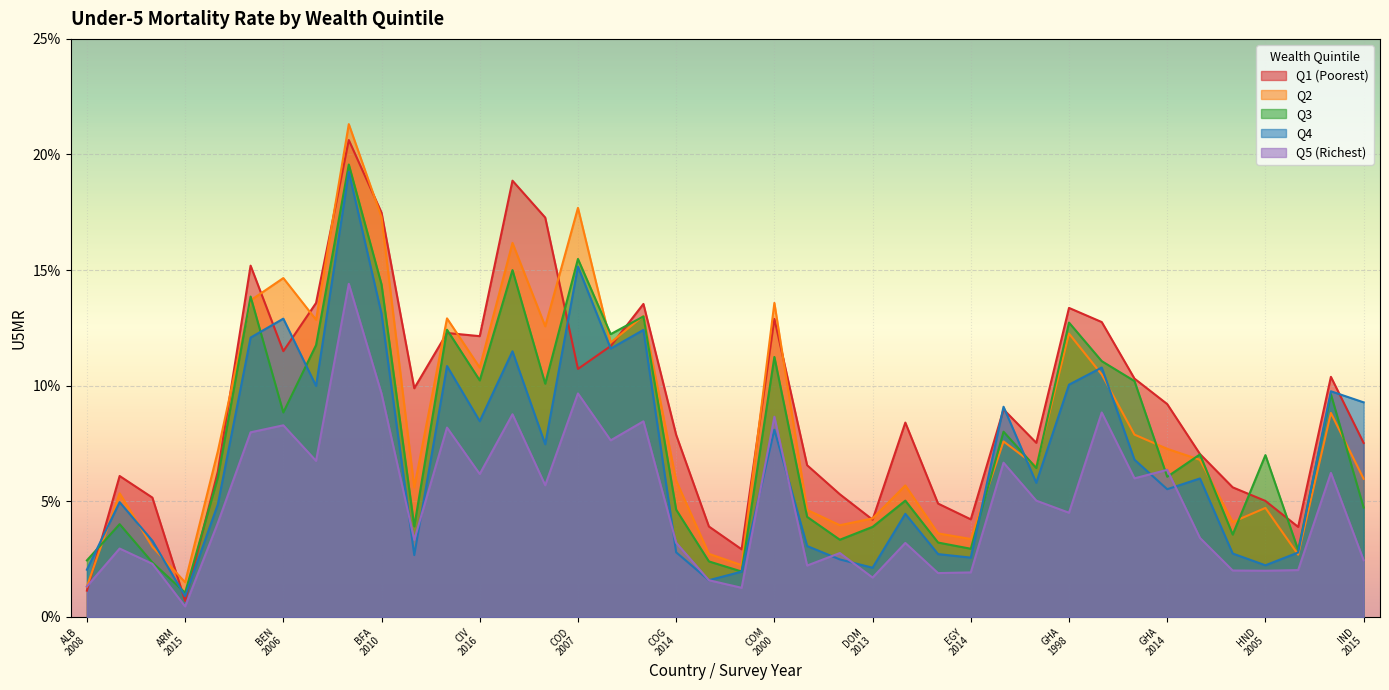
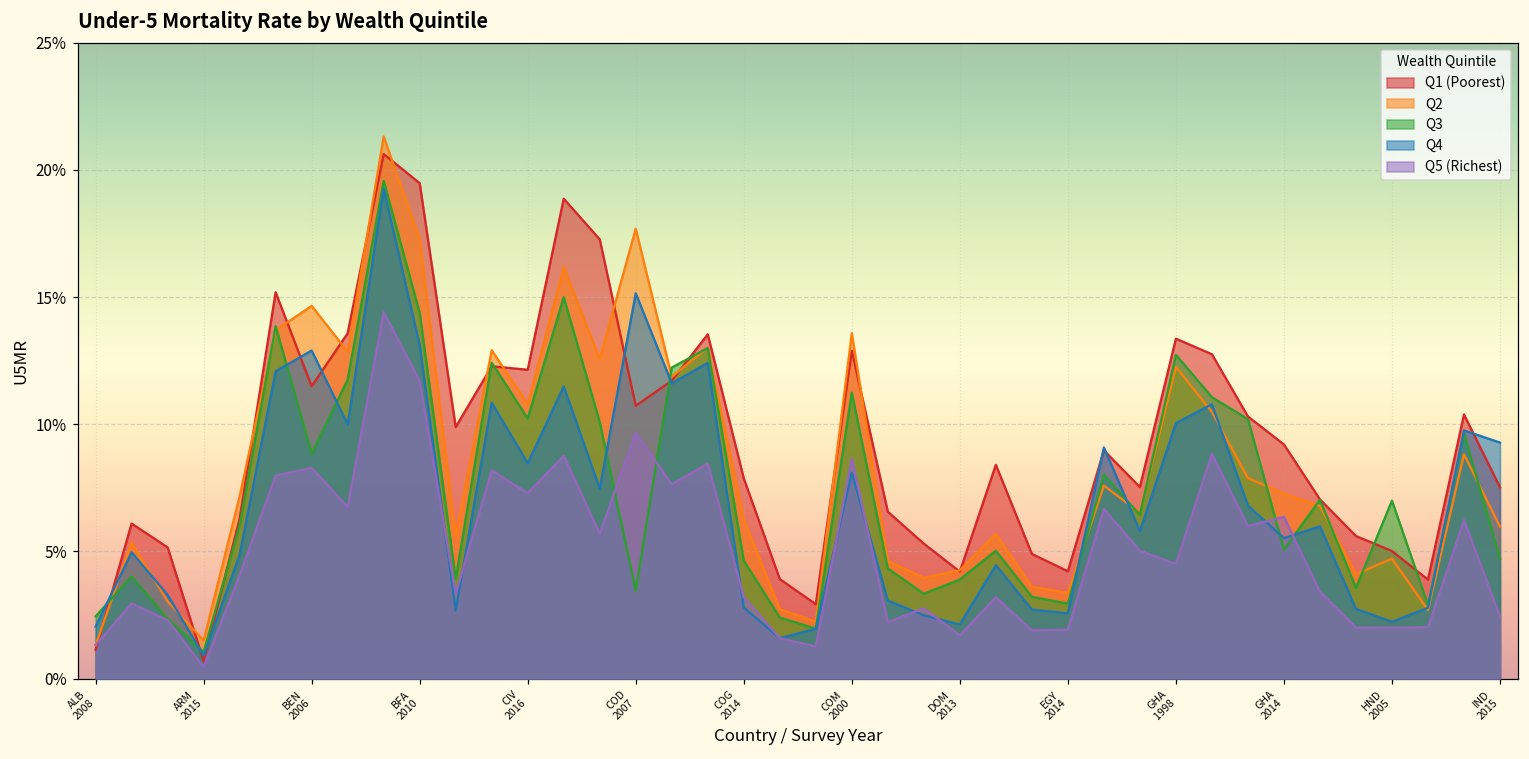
Q1 (Poorest), BFA 2010: 17.5% -> 19.5%
Q5 (Richest), BFA 2010: 9.7% -> 11.7%
Q5 (Richest), CIV 2016: 6.2% -> 7.3%
Q3, COD 2007: 15.5% -> 3.5%
Q2, COG 2014: 5.9% -> 6.2%
Q3, GHA 2014: 6.1% -> 5.1%
